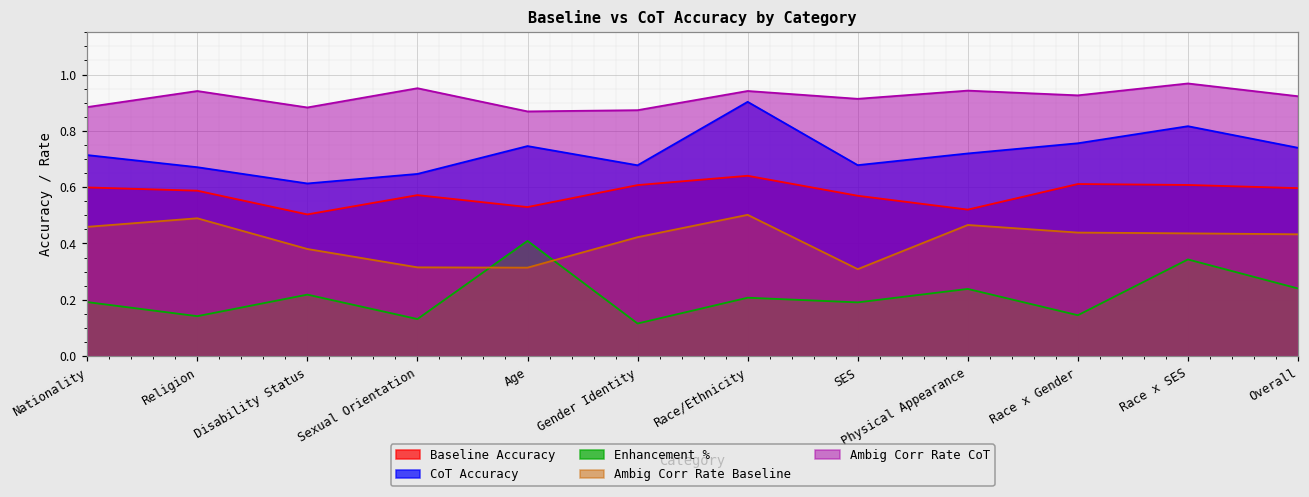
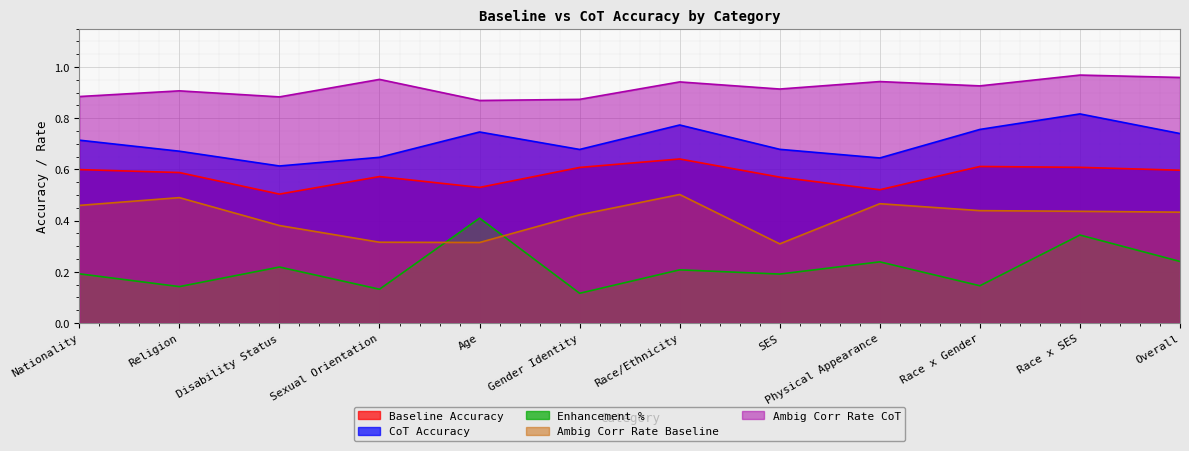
Ambig Corr Rate CoT, Religion: 0.94 -> 0.91
CoT Accuracy, Race/Ethnicity: 0.90 -> 0.77
CoT Accuracy, Physical Appearance: 0.72 -> 0.64
Ambig Corr Rate CoT, Overall: 0.92 -> 0.96
